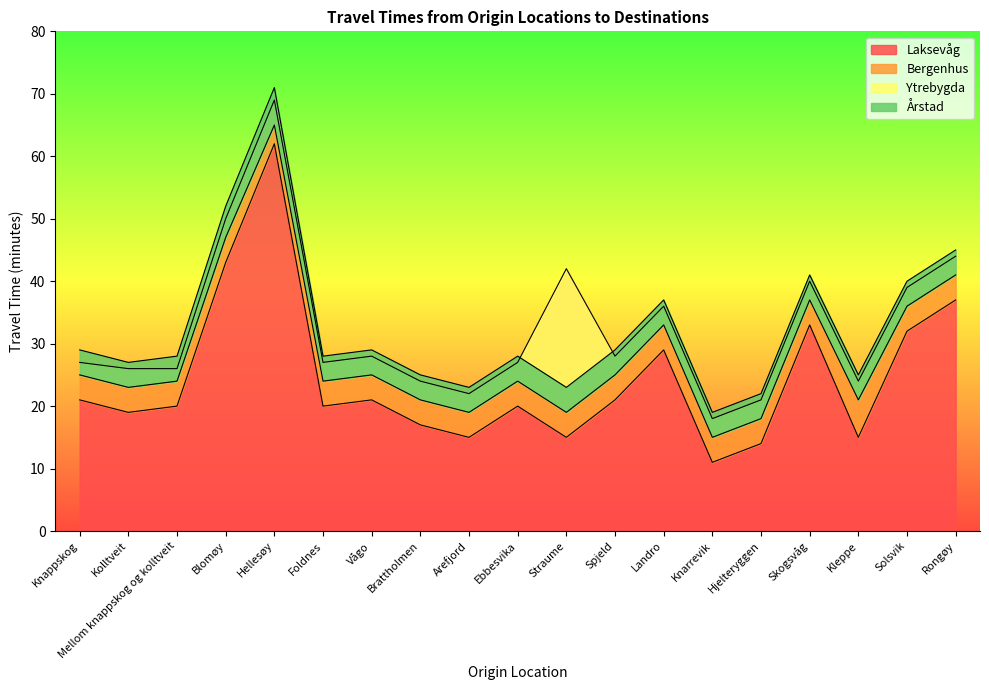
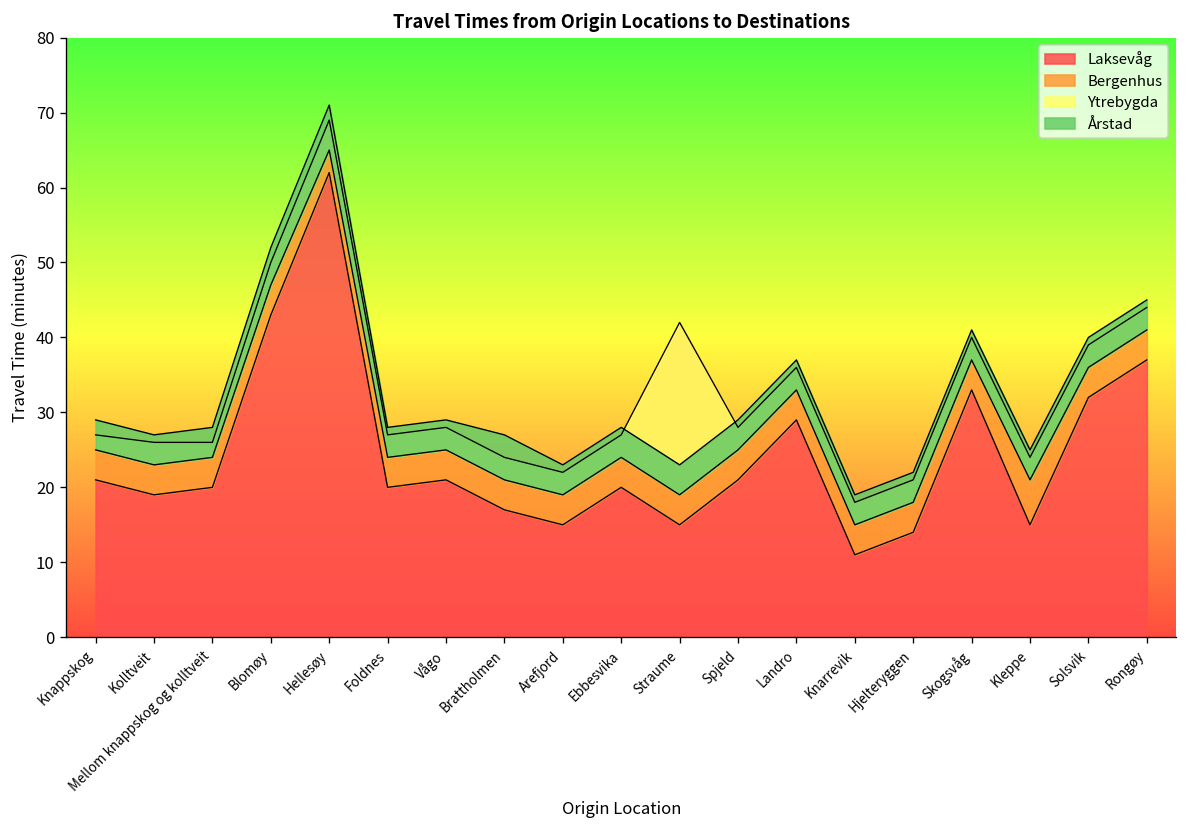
Årstad, Brattholmen: 25 -> 27
